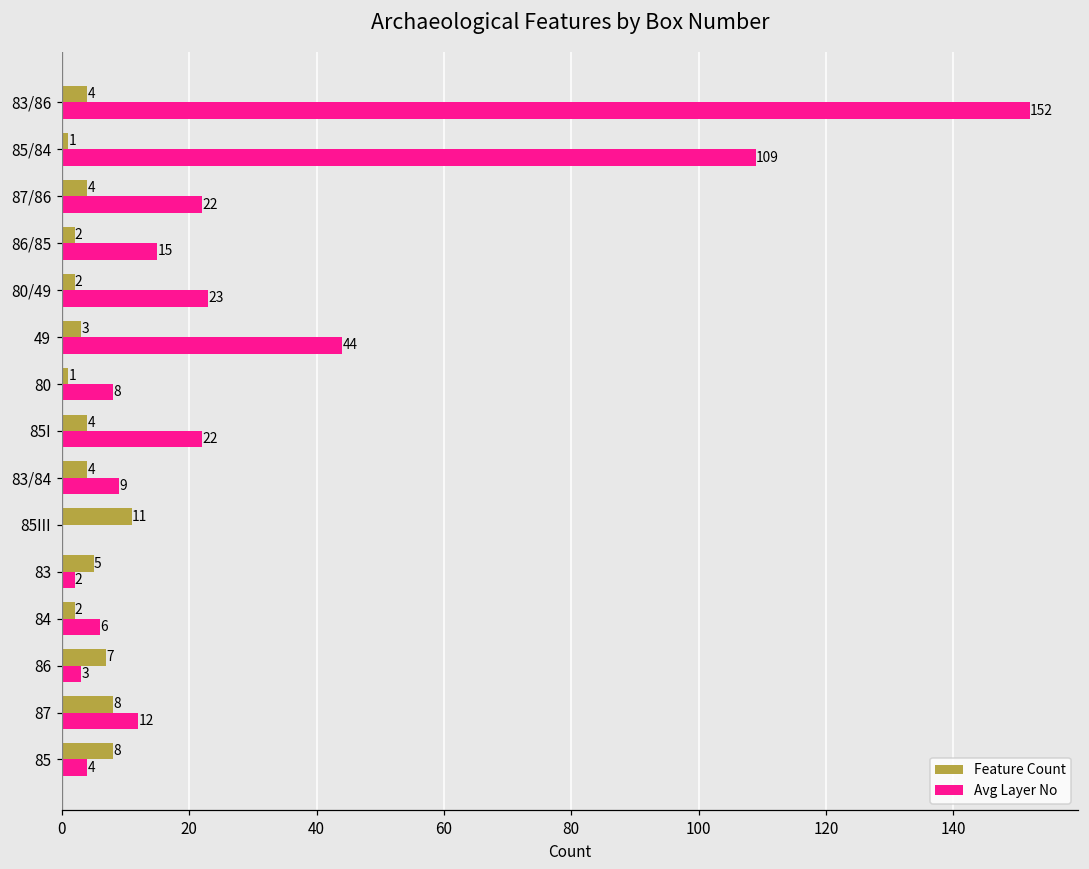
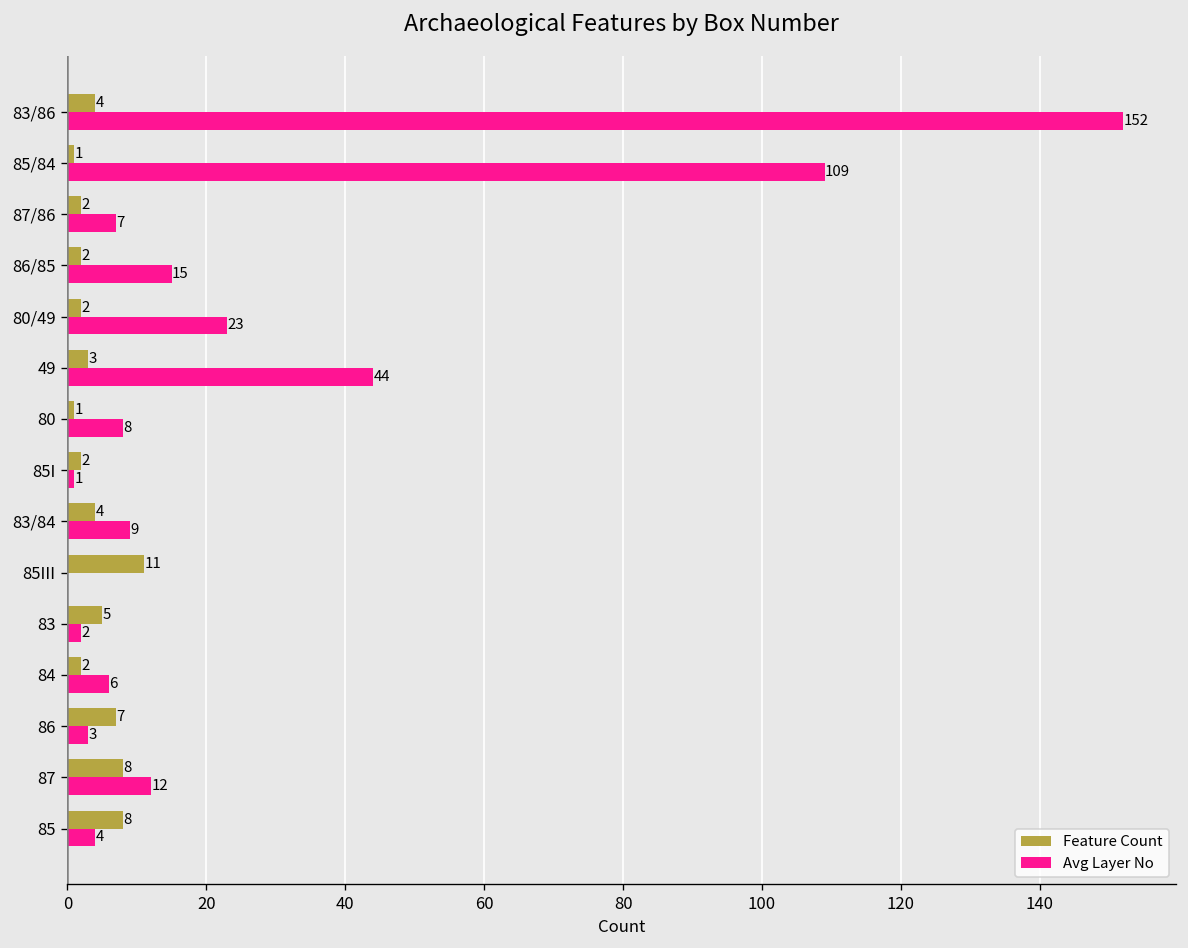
Feature Count, 87/86: 4 -> 2
Avg Layer No, 87/86: 22 -> 7
Feature Count, 85I: 4 -> 2
Avg Layer No, 85I: 22 -> 1
